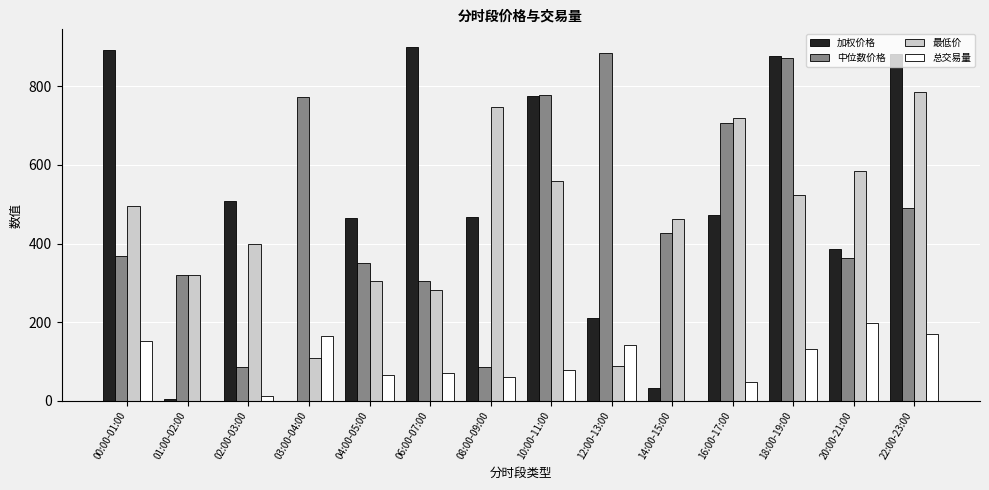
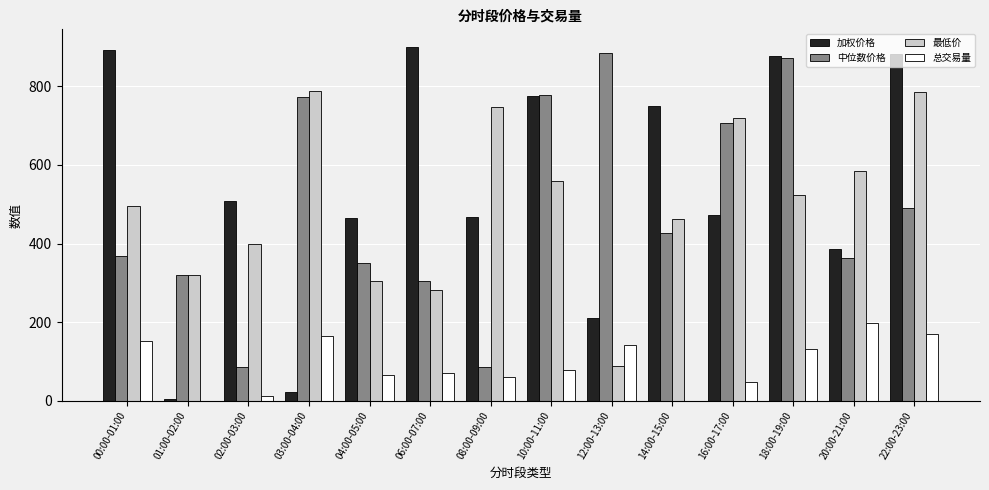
加权价格, 03:00-04:00: 0 -> 20
最低价, 03:00-04:00: 110 -> 790
加权价格, 14:00-15:00: 30 -> 750
